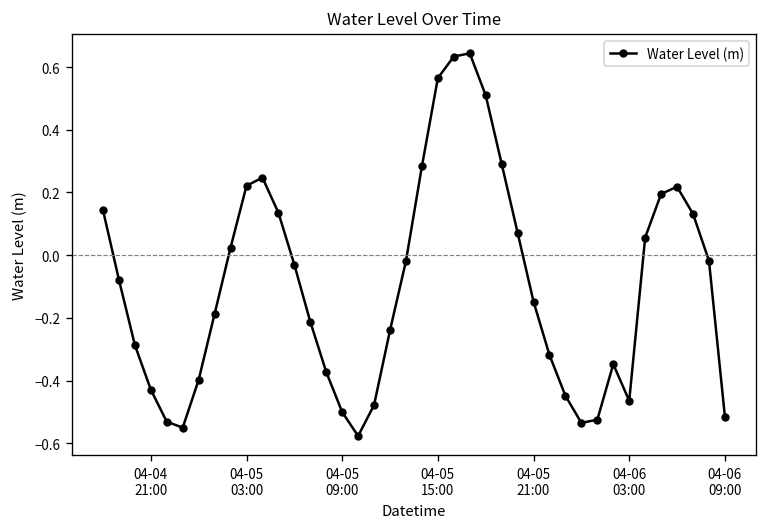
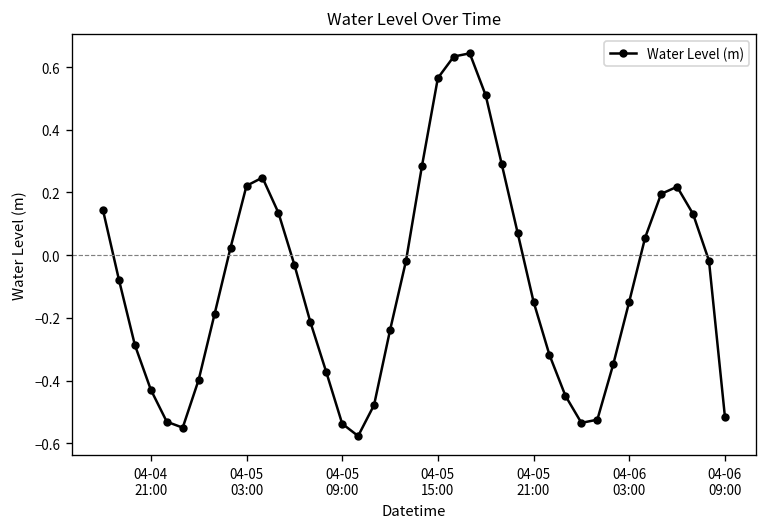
04-05 09:00: -0.50 -> -0.54
04-06 03:00: -0.46 -> -0.15
